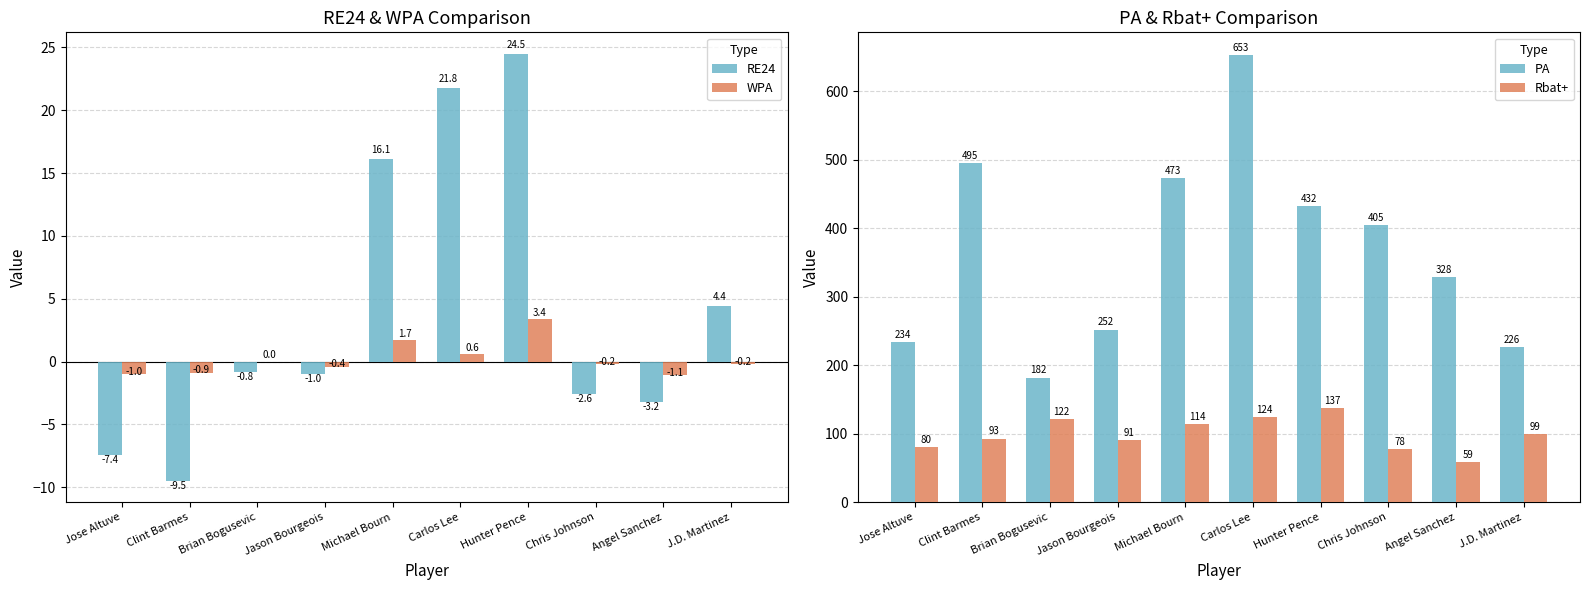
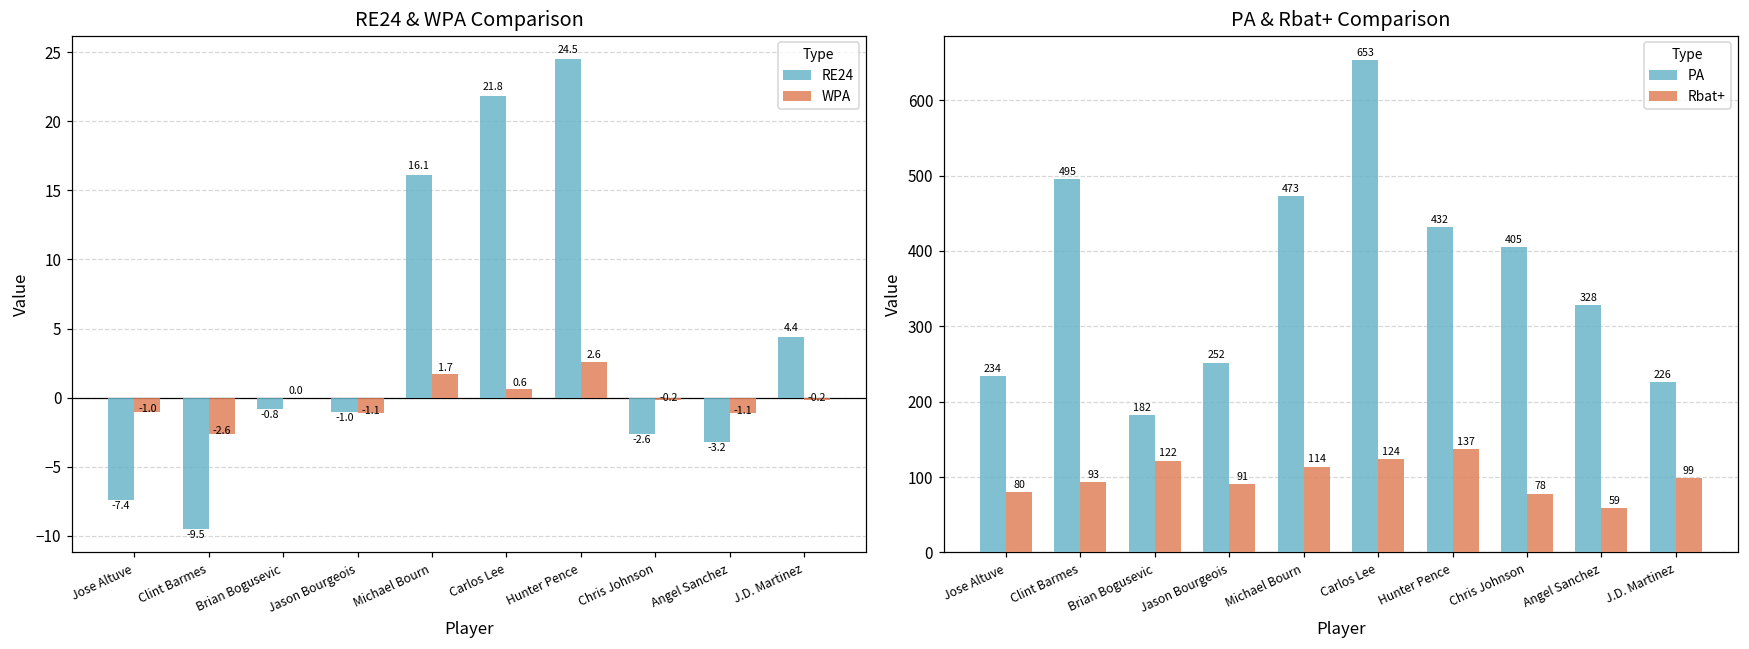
RE24 & WPA Comparison, WPA, Clint Barmes: -0.9 -> -2.6
RE24 & WPA Comparison, WPA, Jason Bourgeois: -0.4 -> -1.1
RE24 & WPA Comparison, WPA, Hunter Pence: 3.4 -> 2.6
